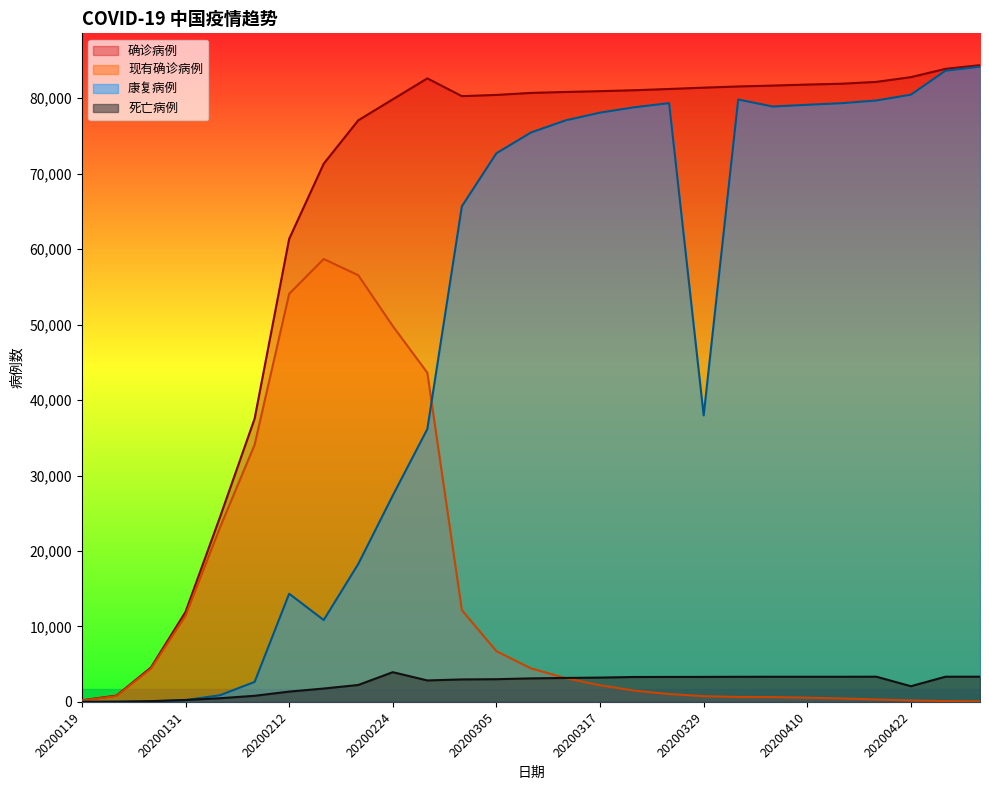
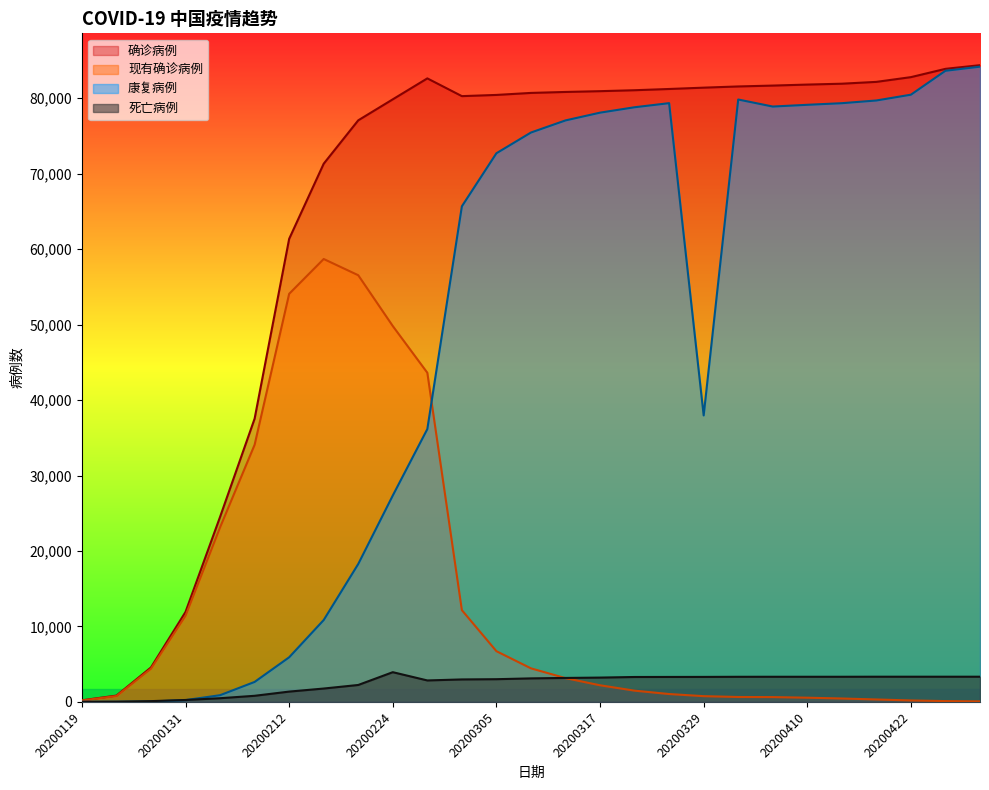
康复病例, 20200212: 14,000 -> 6,000
死亡病例, 20200422: 2,000 -> 3,000
